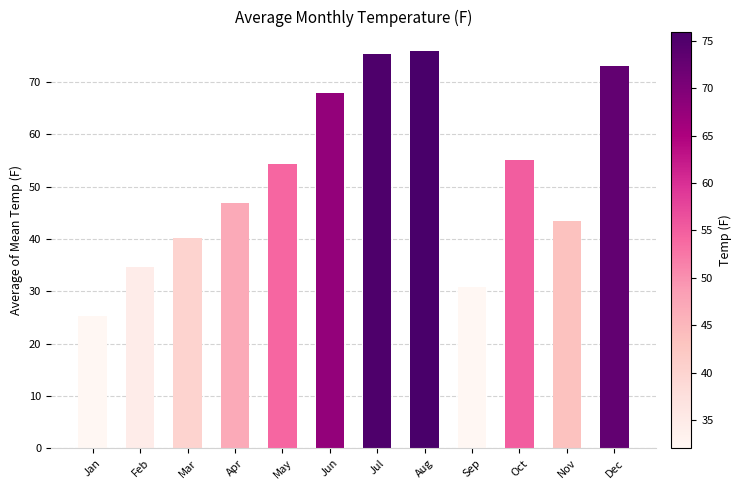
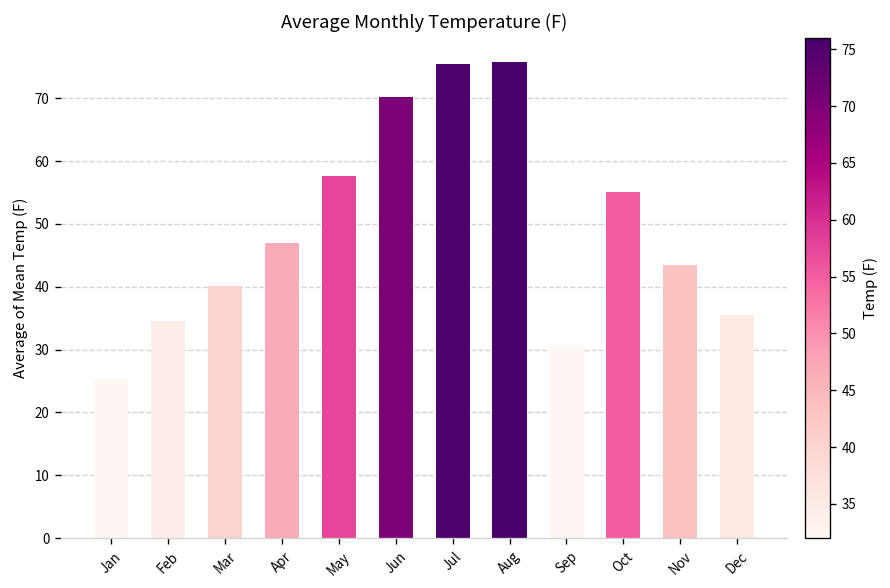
May: 54 -> 58
Jun: 68 -> 70
Dec: 73 -> 36
